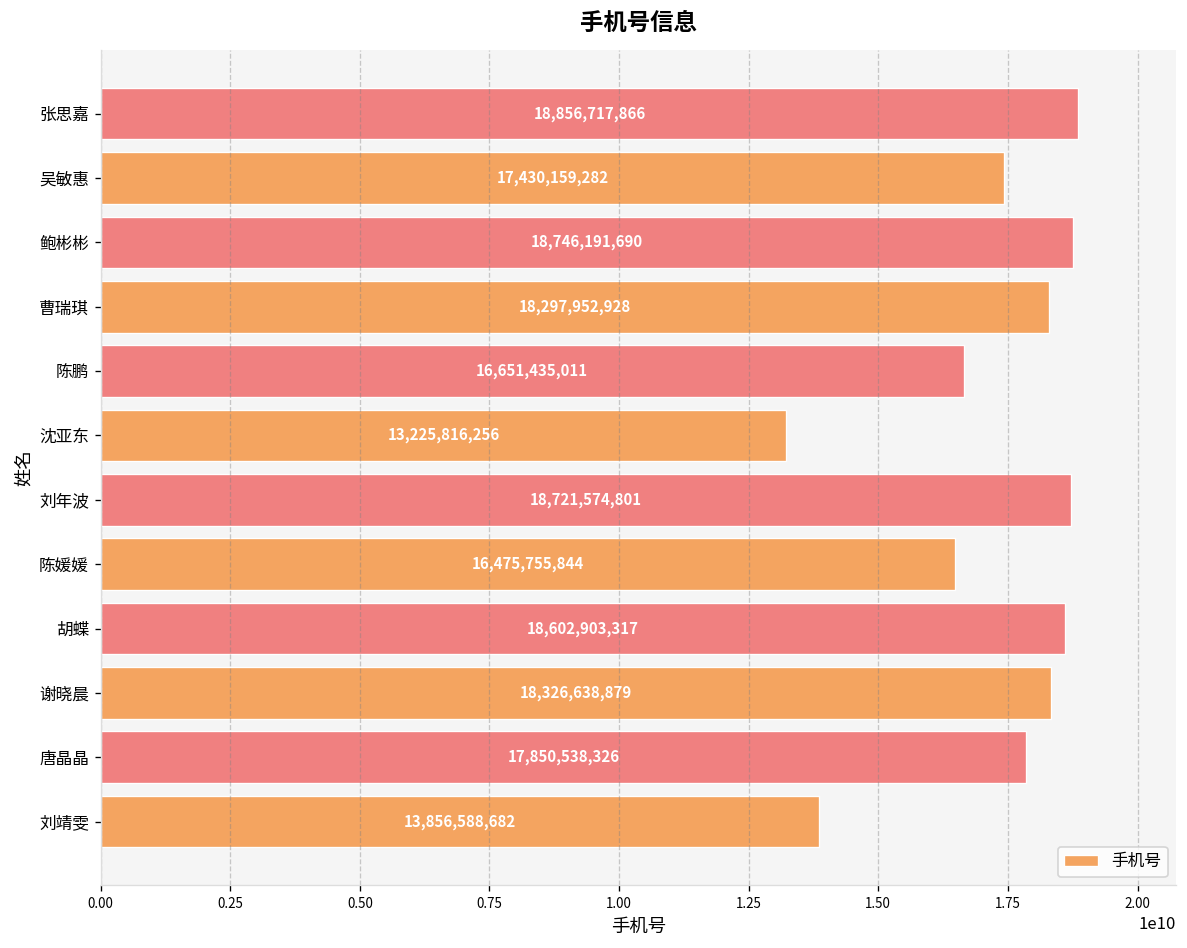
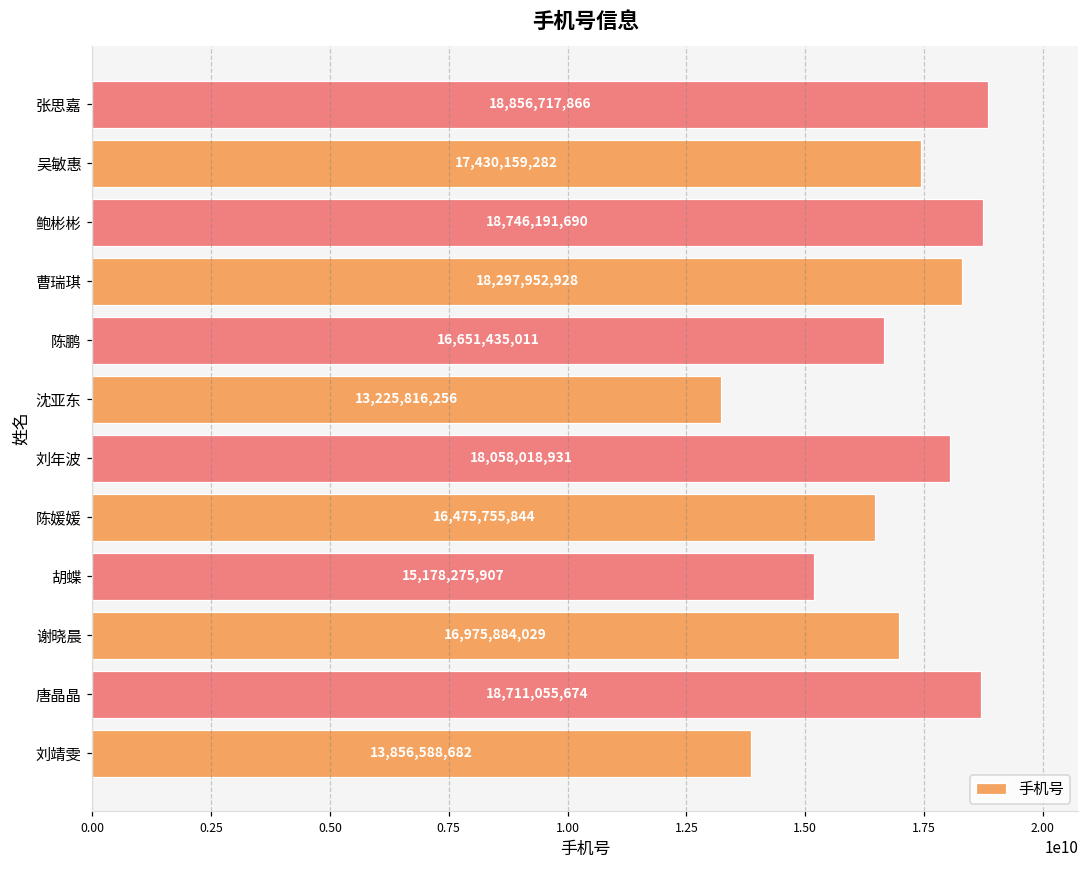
刘年波: 18,721,574,801 -> 18,058,018,931
胡蝶: 18,602,903,317 -> 15,178,275,907
谢晓晨: 18,326,638,879 -> 16,975,884,029
唐晶晶: 17,850,538,326 -> 18,711,055,674
